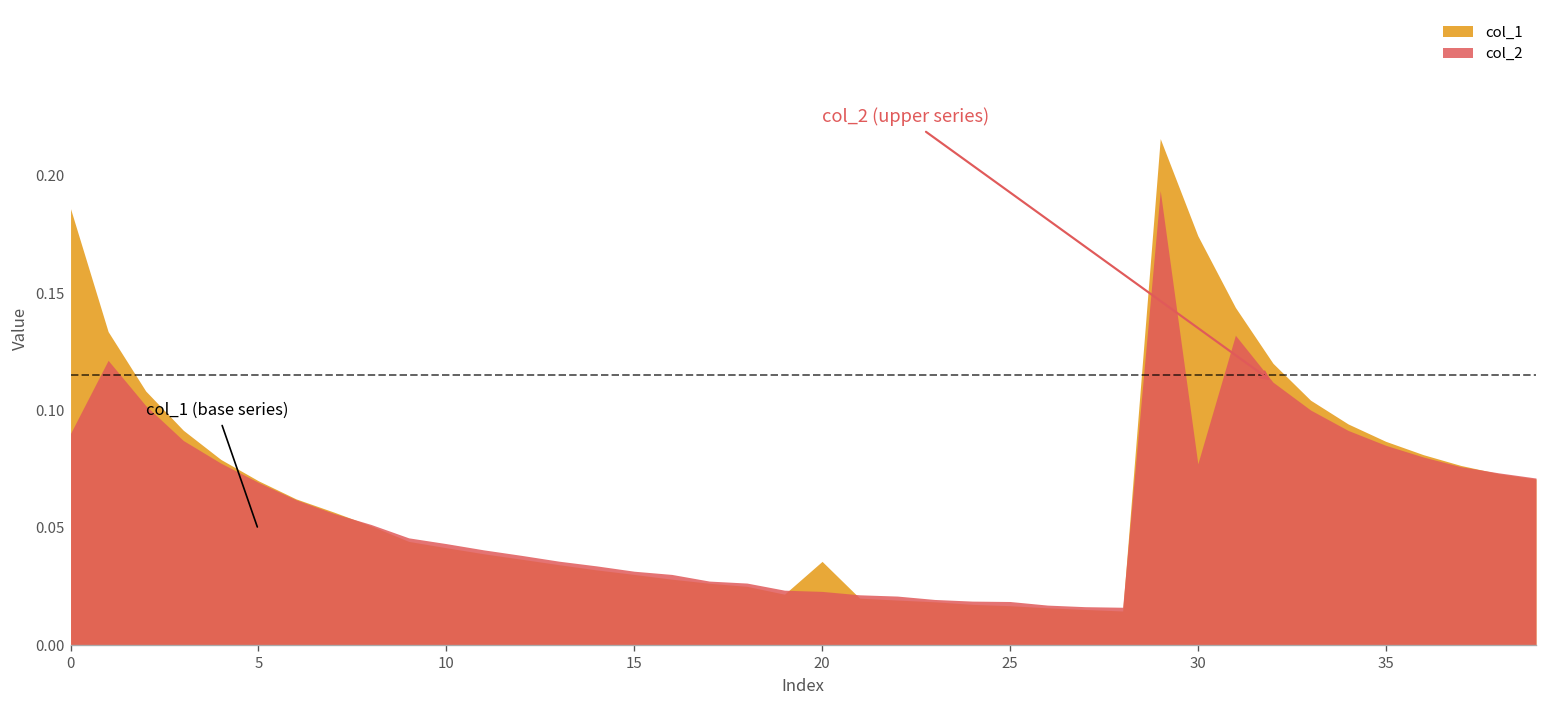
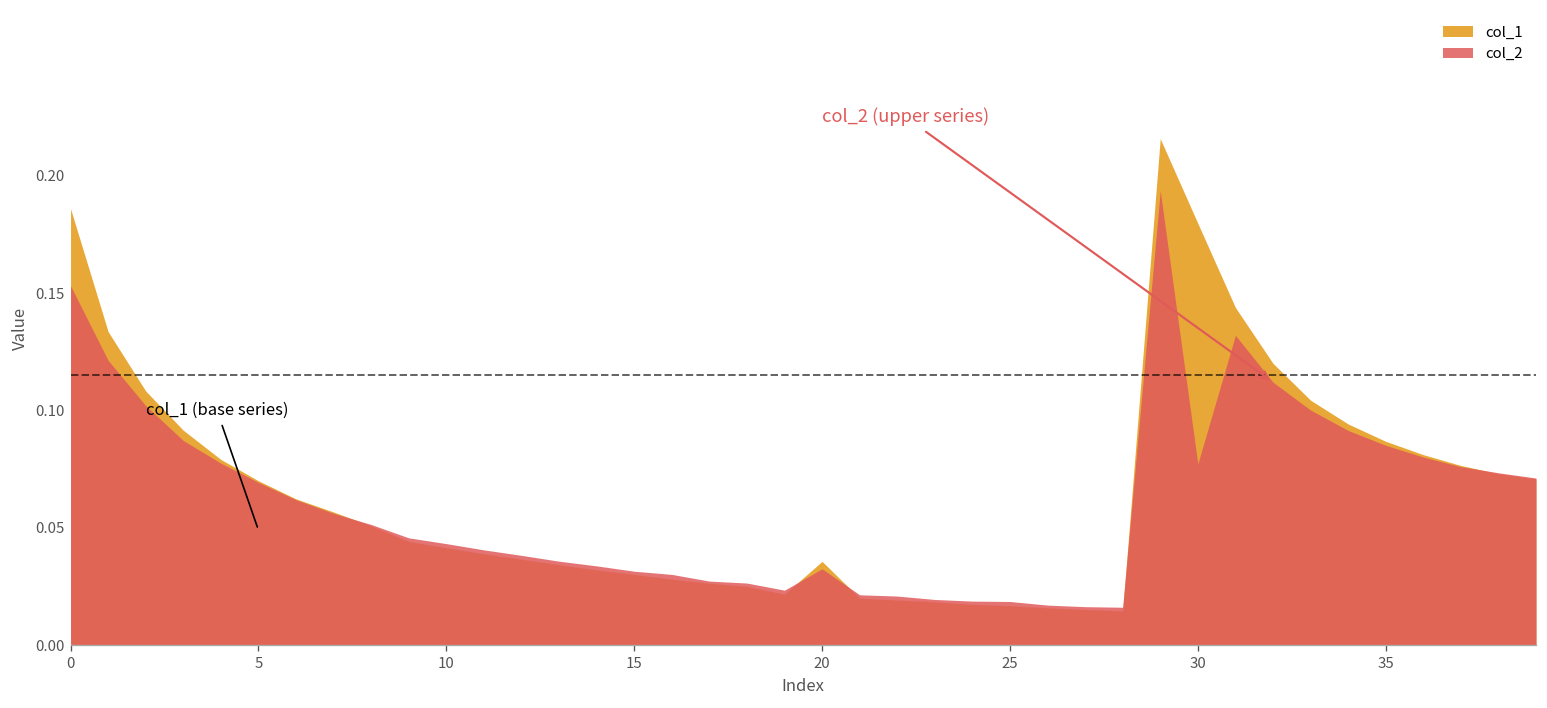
col_2, 0: 0.090 -> 0.153
col_2, 20: 0.023 -> 0.033
col_1, 30: 0.174 -> 0.180
